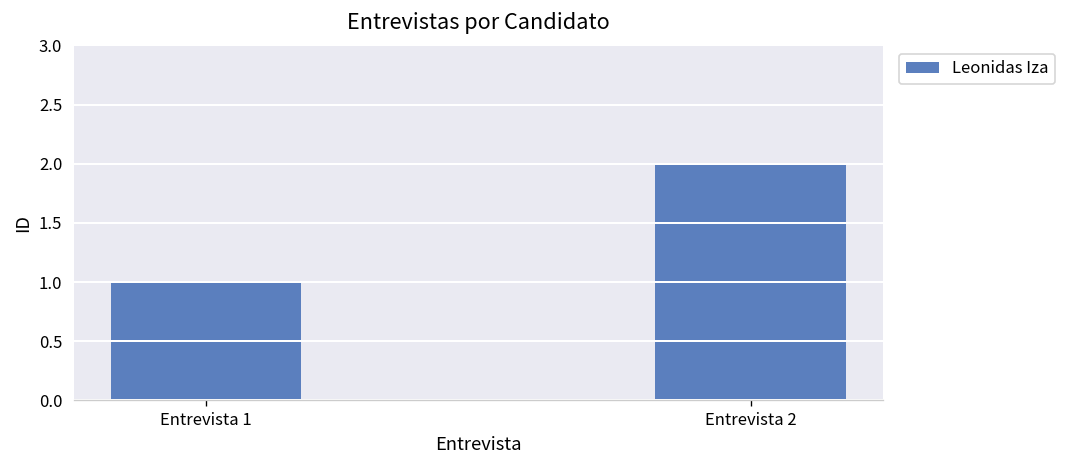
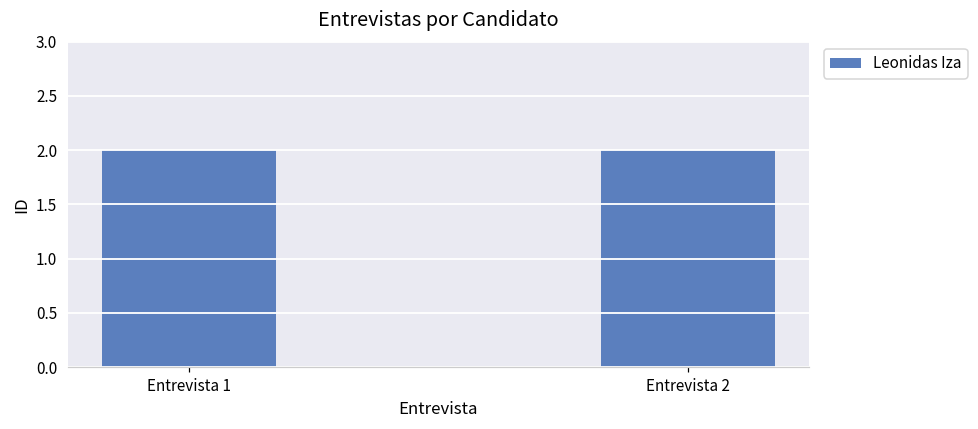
Entrevista 1: 1 -> 2
